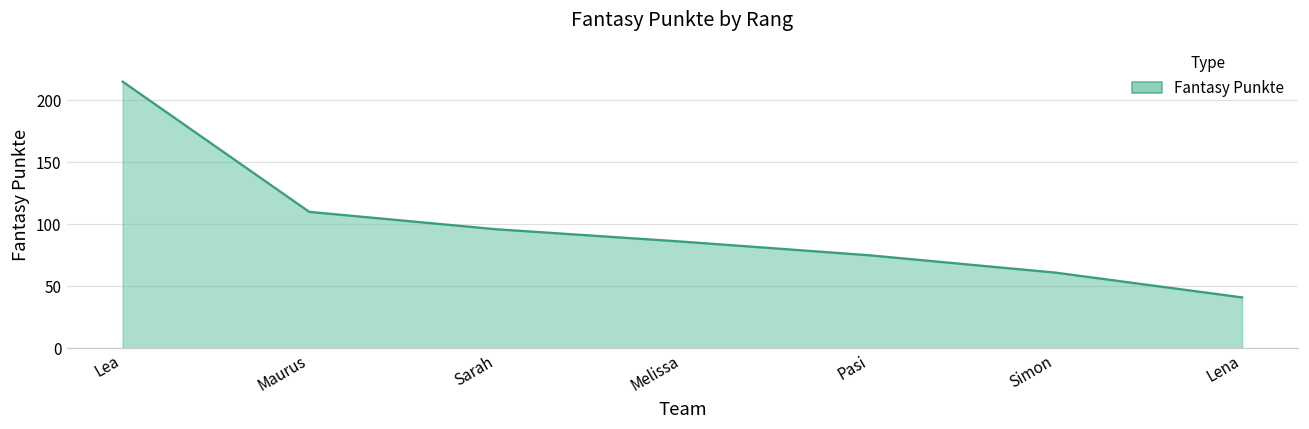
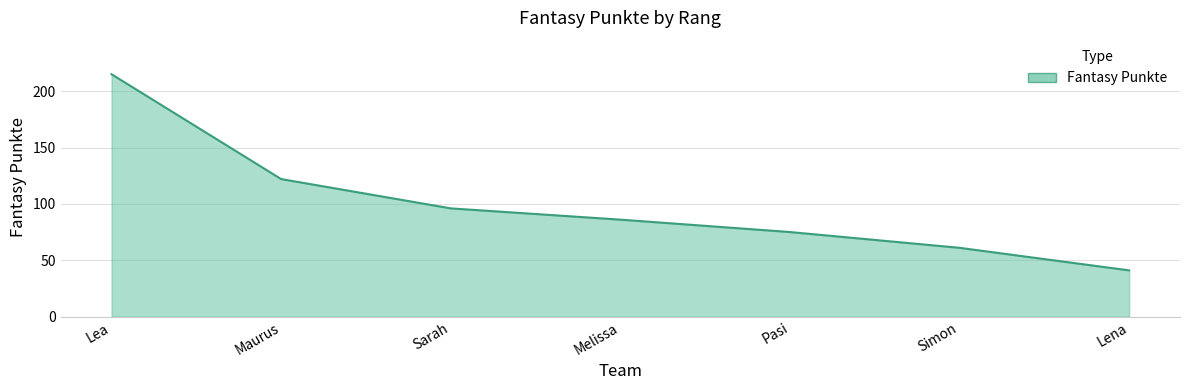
Maurus: 110 -> 122
